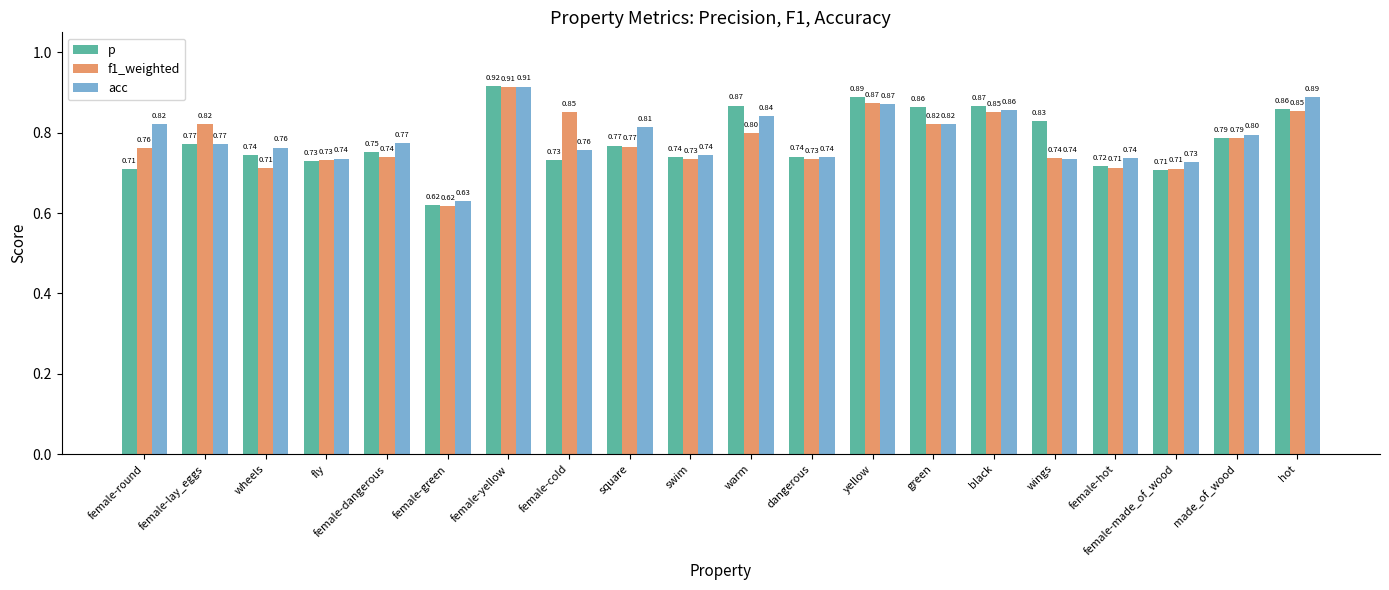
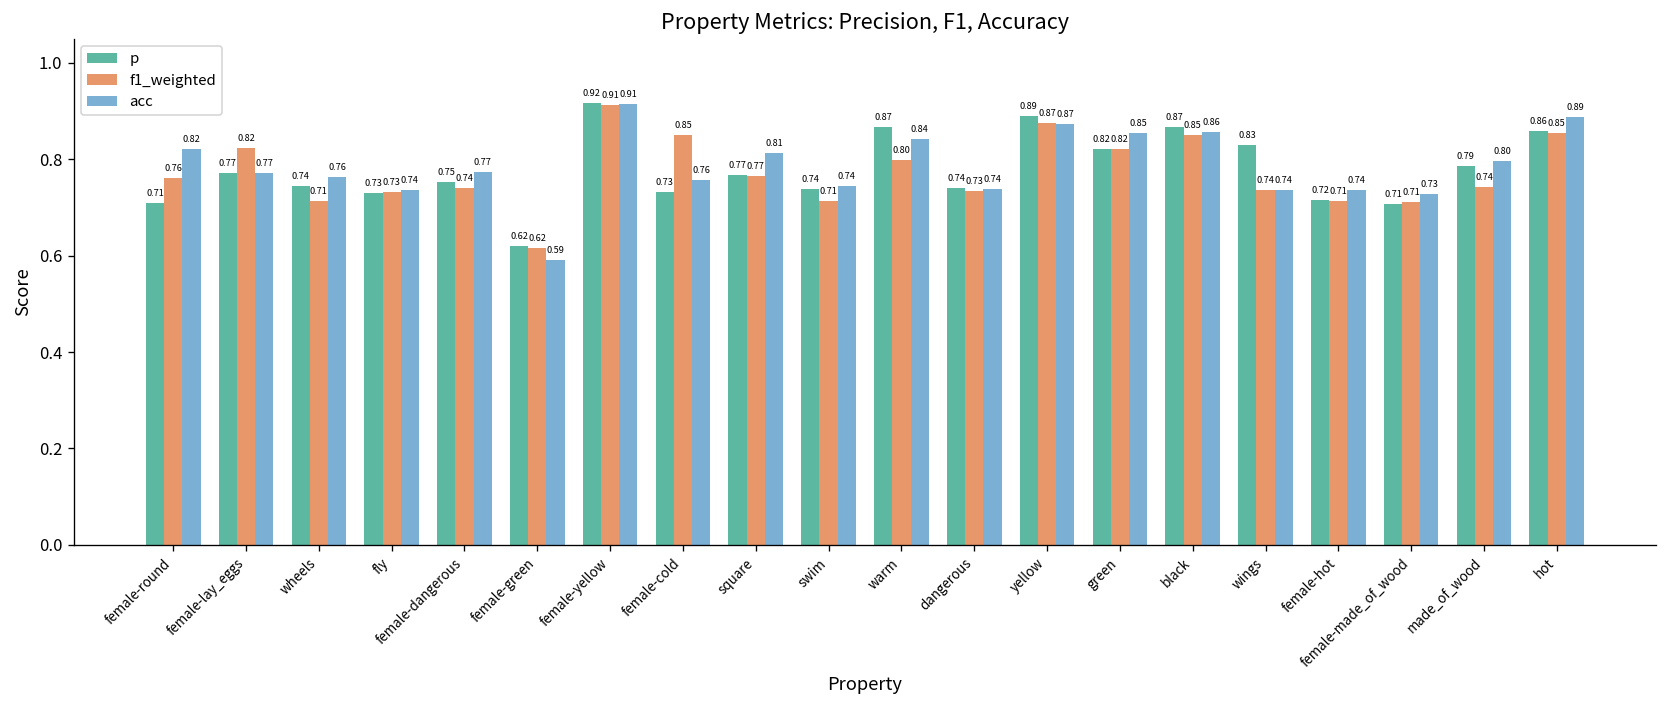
acc, female-green: 0.63 -> 0.59
f1_weighted, swim: 0.73 -> 0.71
p, green: 0.86 -> 0.82
acc, green: 0.82 -> 0.85
f1_weighted, made_of_wood: 0.79 -> 0.74
